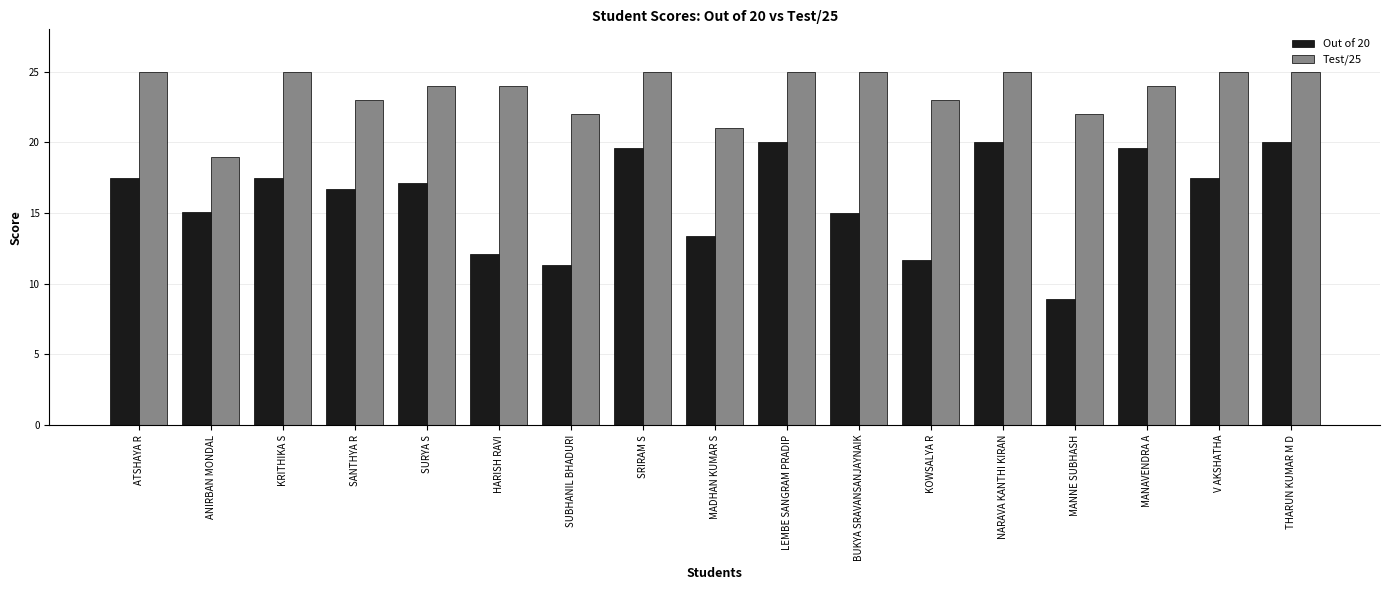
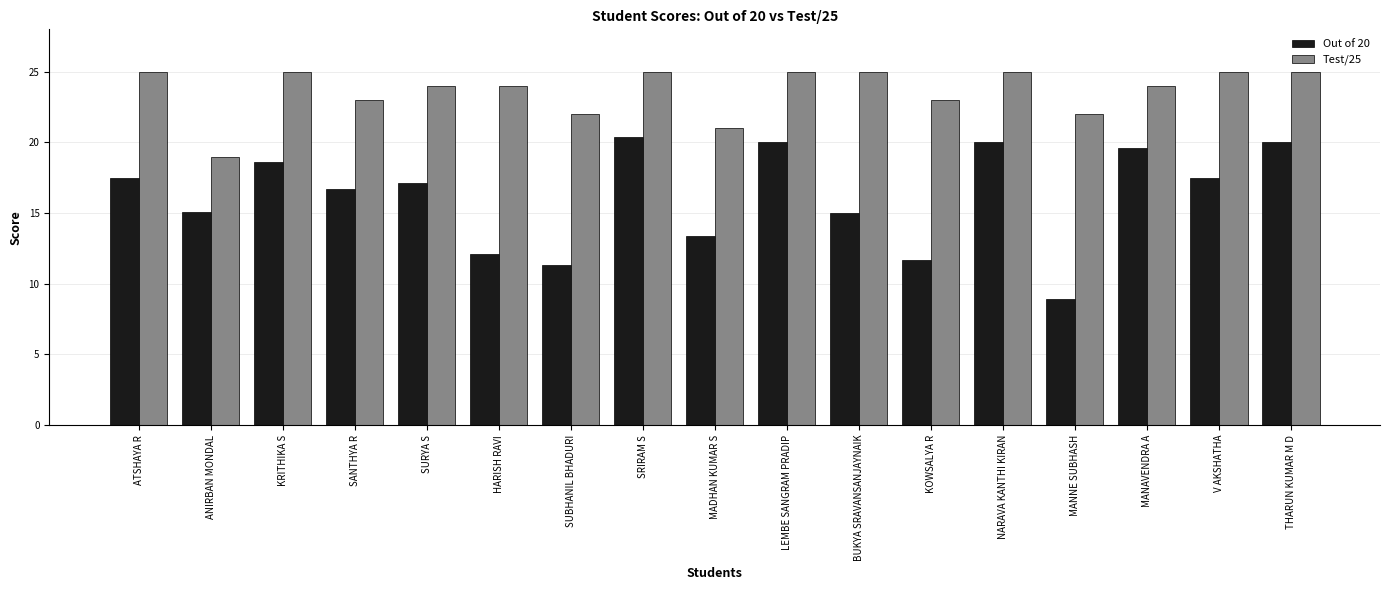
Out of 20, KRITHIKA S: 17.5 -> 18.6
Out of 20, SRIRAM S: 19.6 -> 20.4
